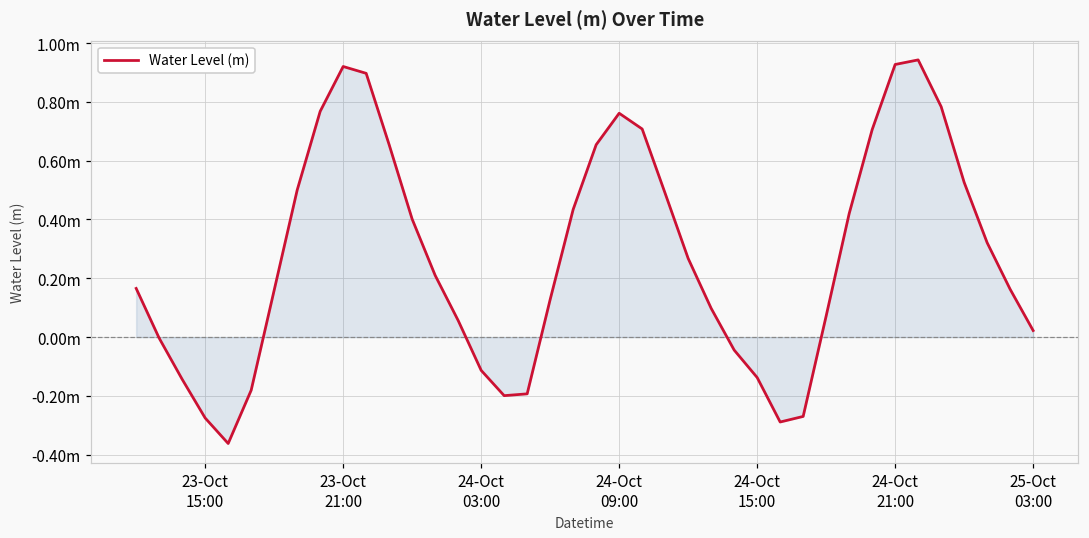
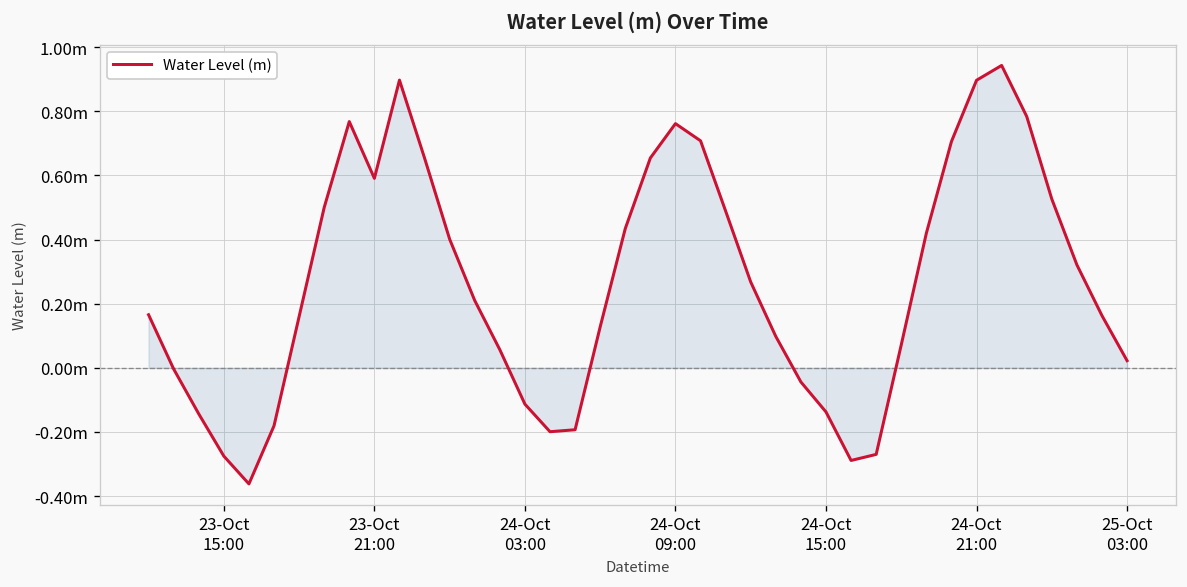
Water Level (m), 23-Oct 21:00: 0.92m -> 0.59m
Water Level (m), 24-Oct 21:00: 0.93m -> 0.90m
